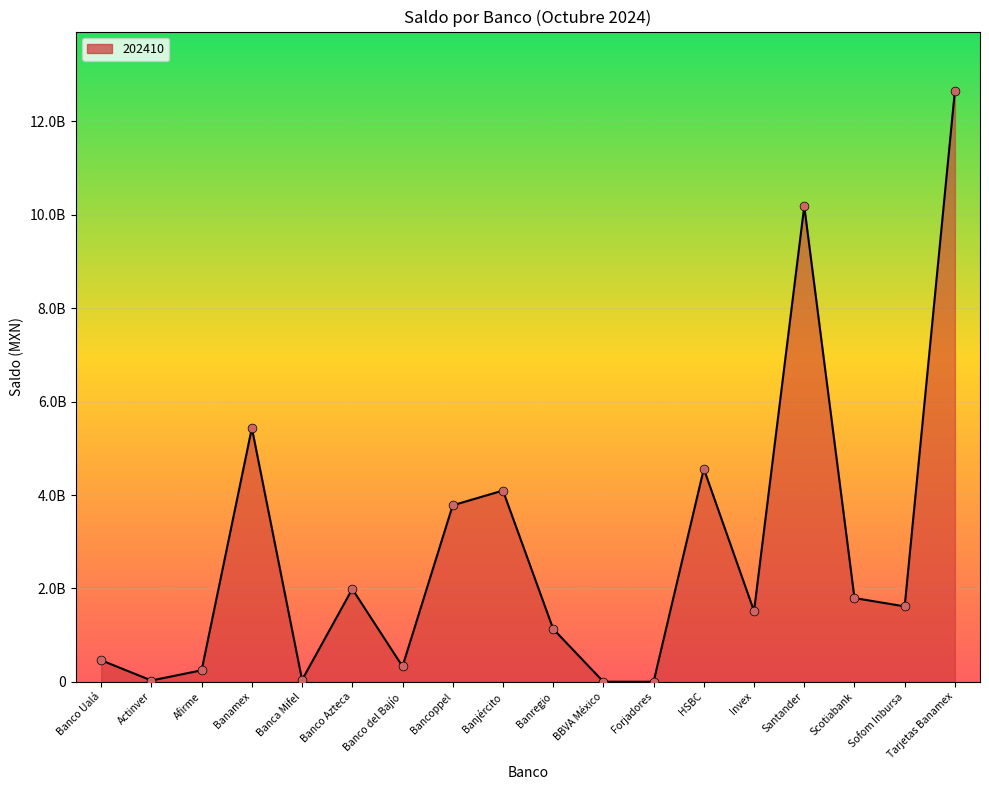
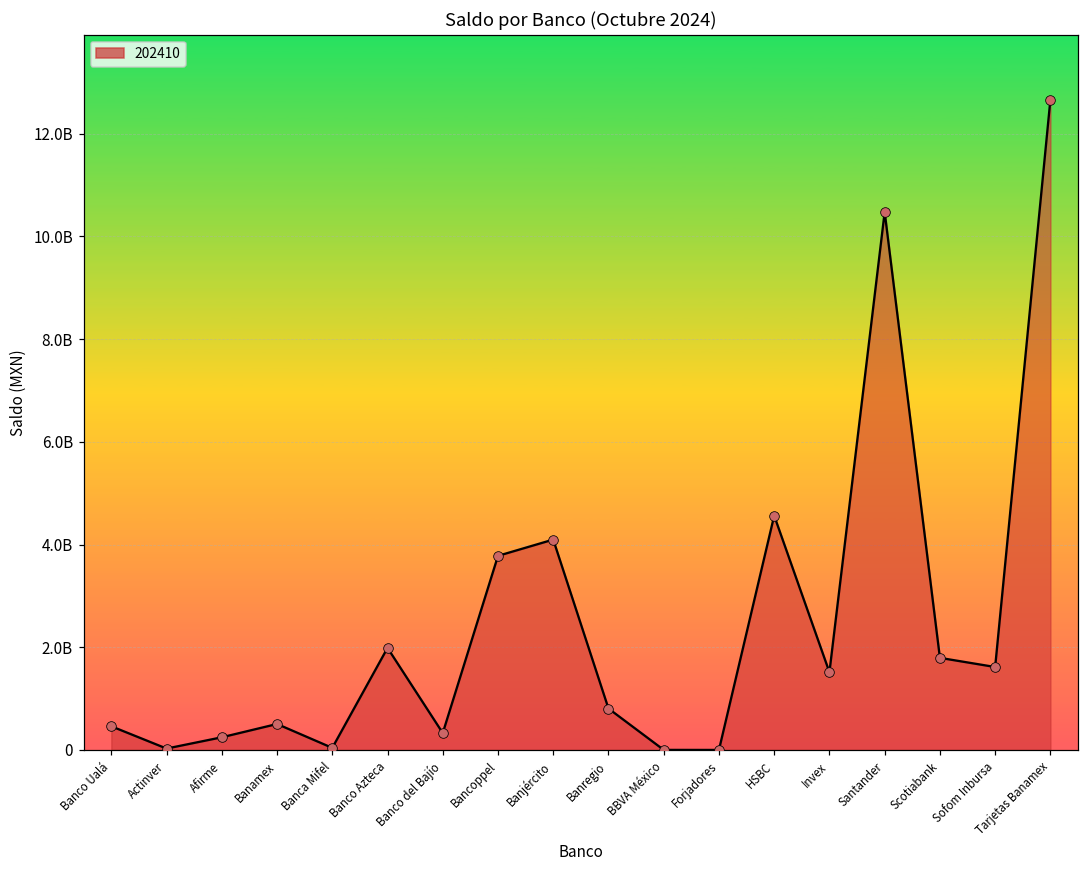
Banamex: 5400000000 -> 500000000
Banregio: 1100000000 -> 800000000
Santander: 10200000000 -> 10500000000
